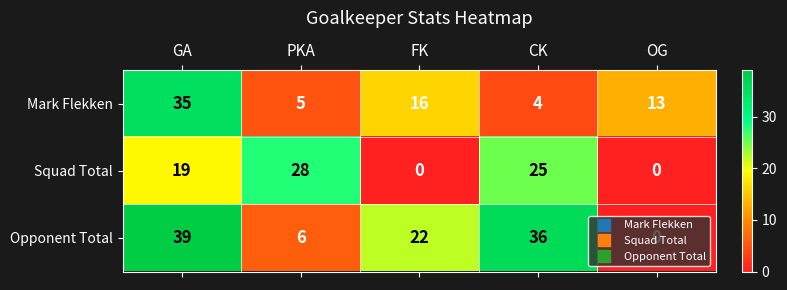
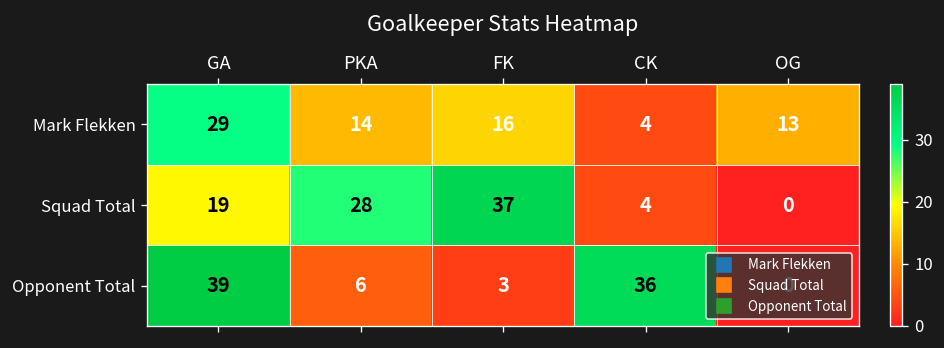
Mark Flekken, GA: 35 -> 29
Mark Flekken, PKA: 5 -> 14
Squad Total, FK: 0 -> 37
Squad Total, CK: 25 -> 4
Opponent Total, FK: 22 -> 3
